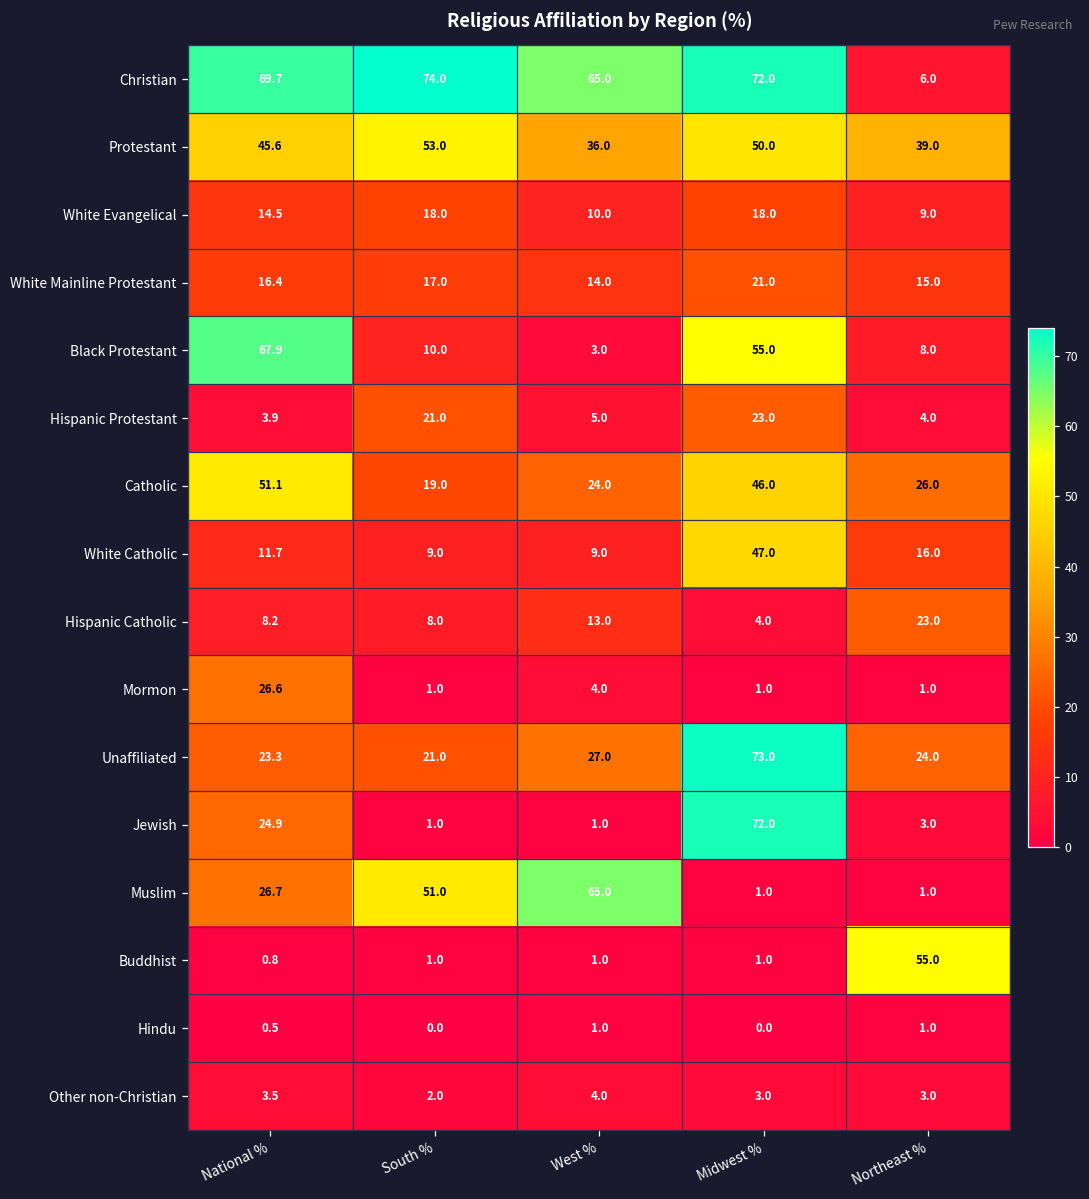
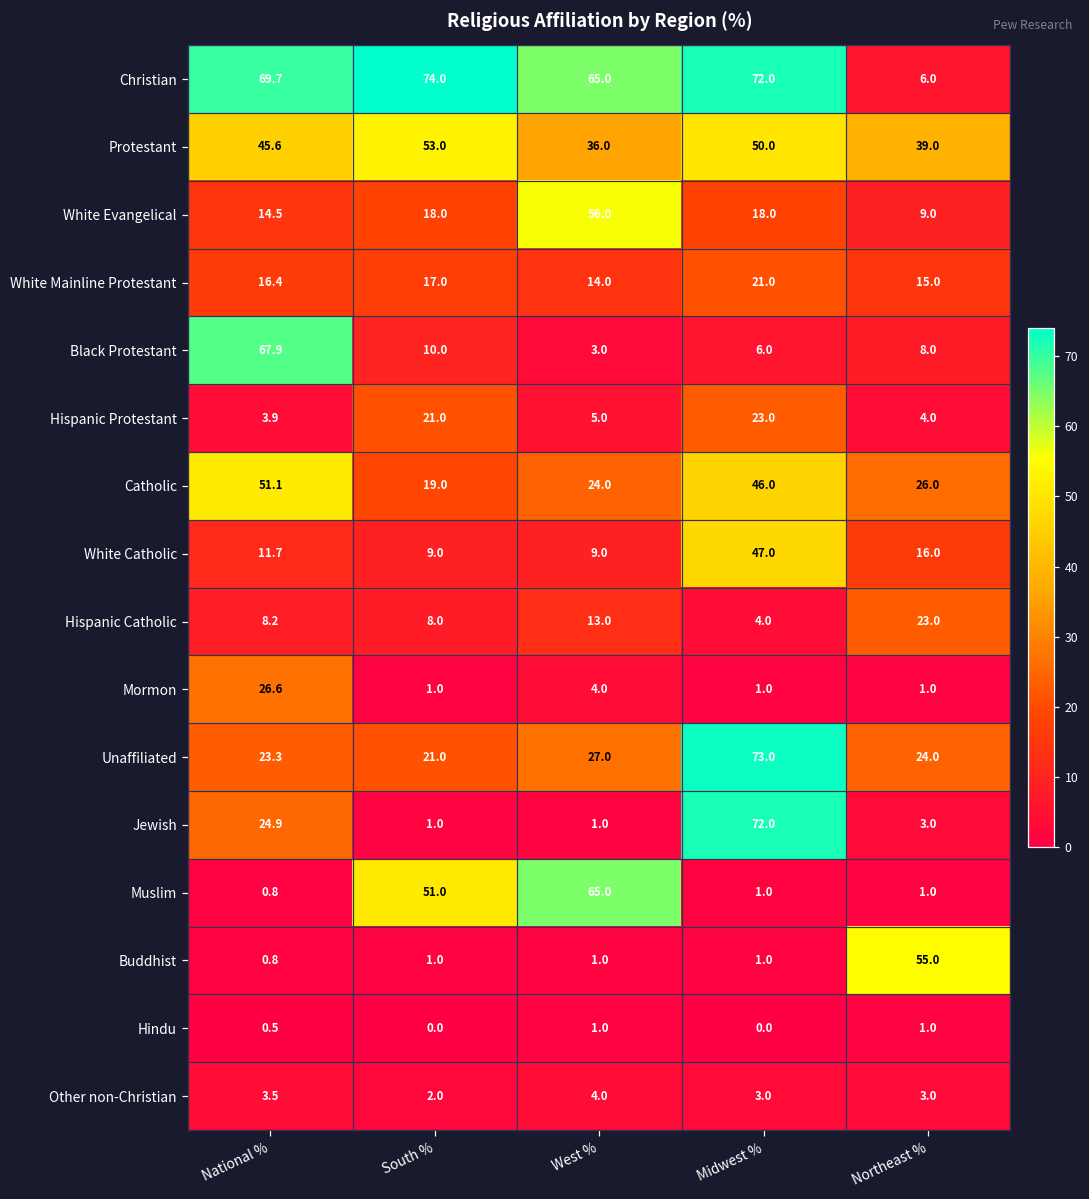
White Evangelical, West %: 10.0 -> 56.0
Black Protestant, Midwest %: 55.0 -> 6.0
Muslim, National %: 26.7 -> 0.8
